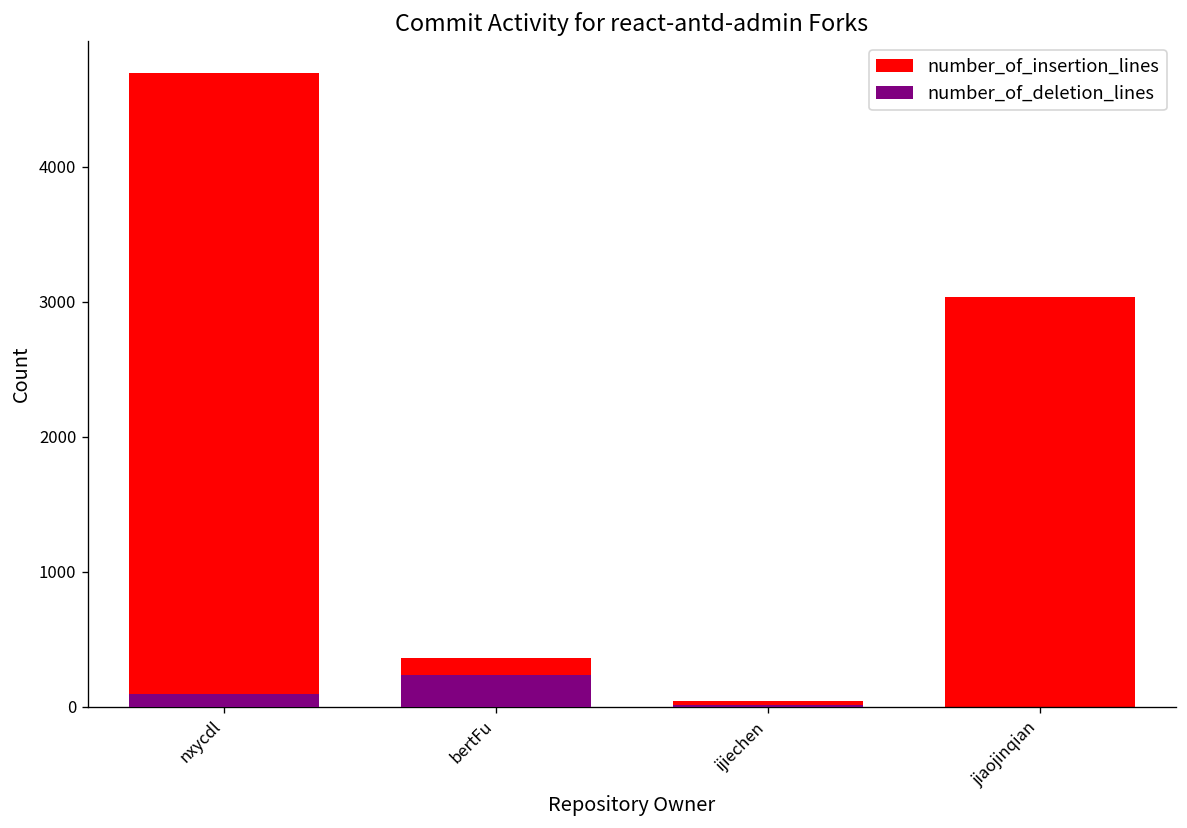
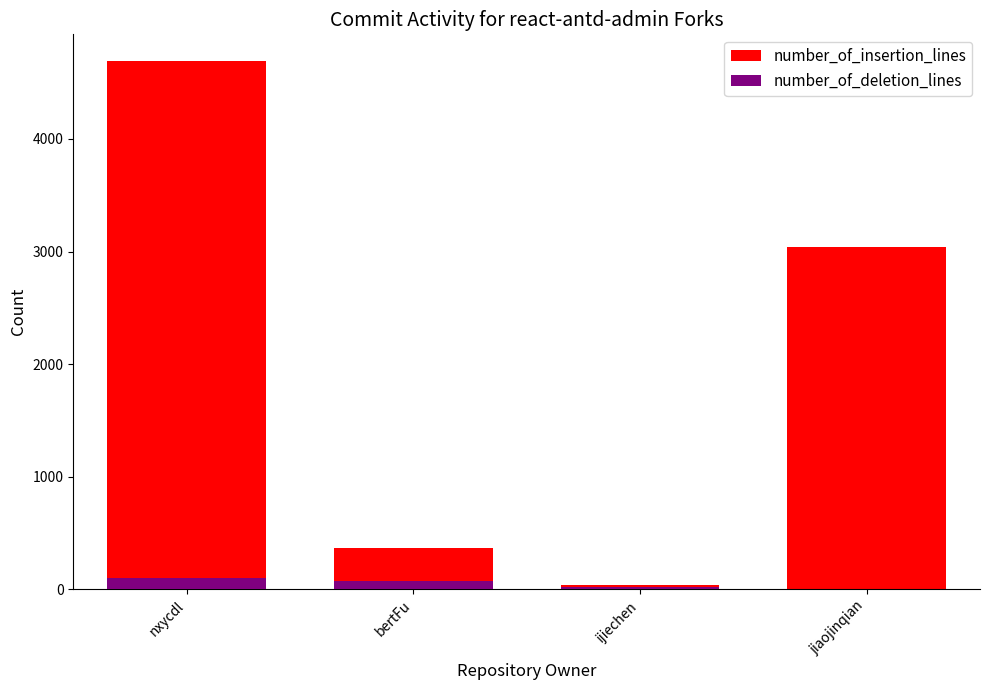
number_of_deletion_lines, bertFu: 240 -> 70
